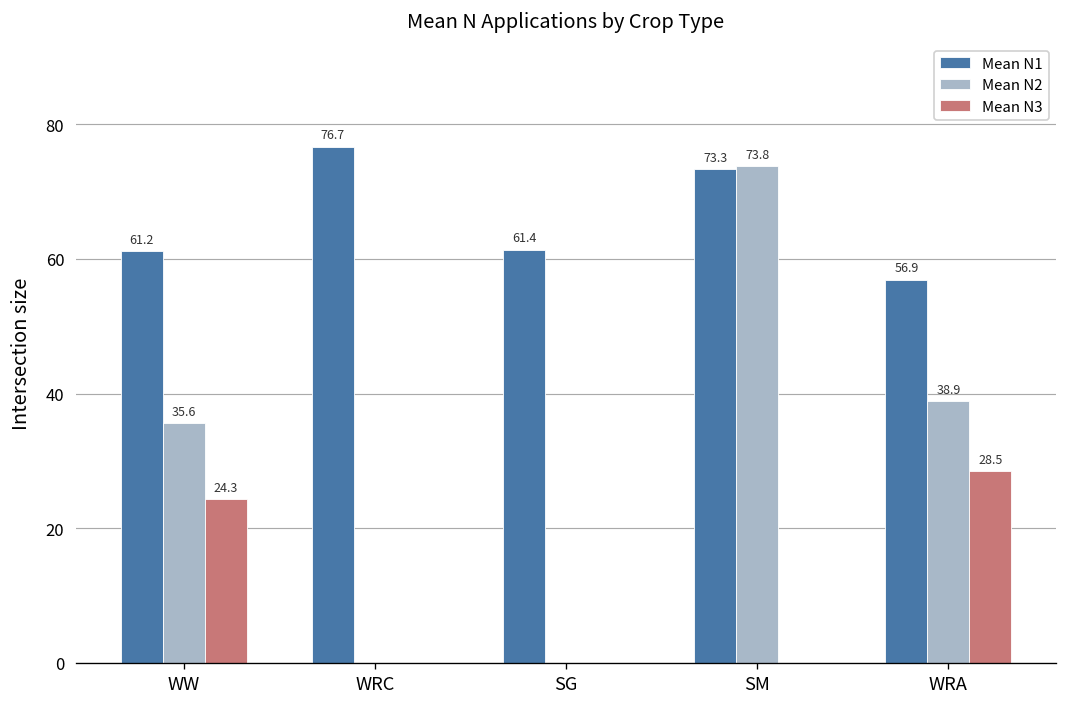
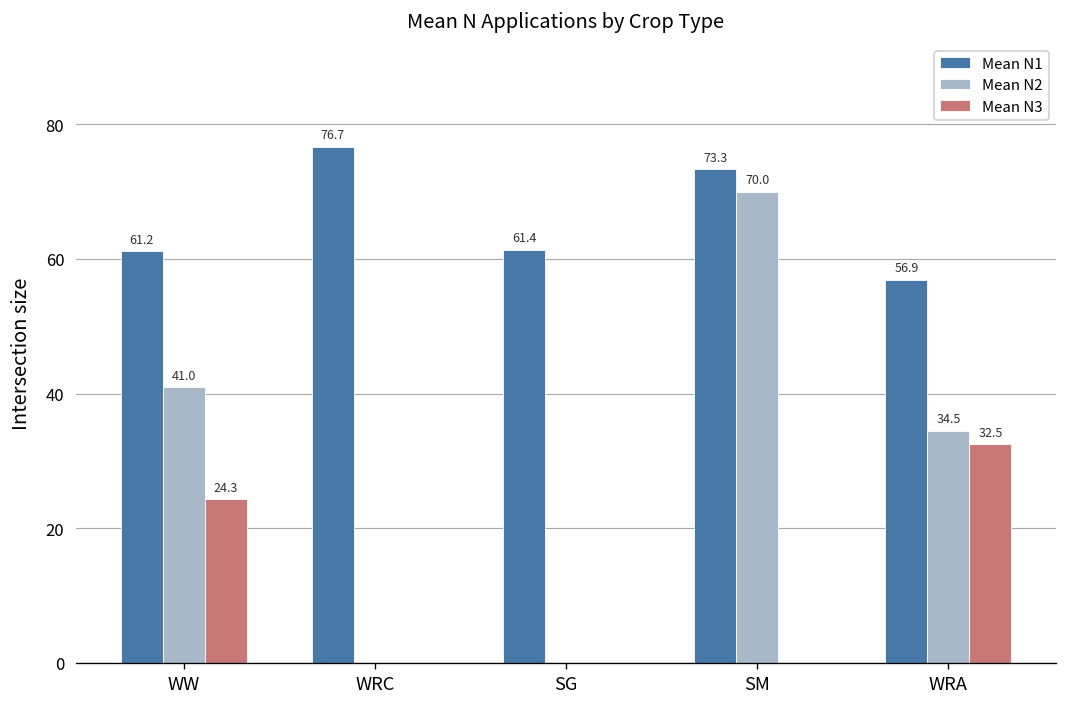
Mean N2, WW: 35.6 -> 41.0
Mean N2, SM: 73.8 -> 70.0
Mean N2, WRA: 38.9 -> 34.5
Mean N3, WRA: 28.5 -> 32.5
